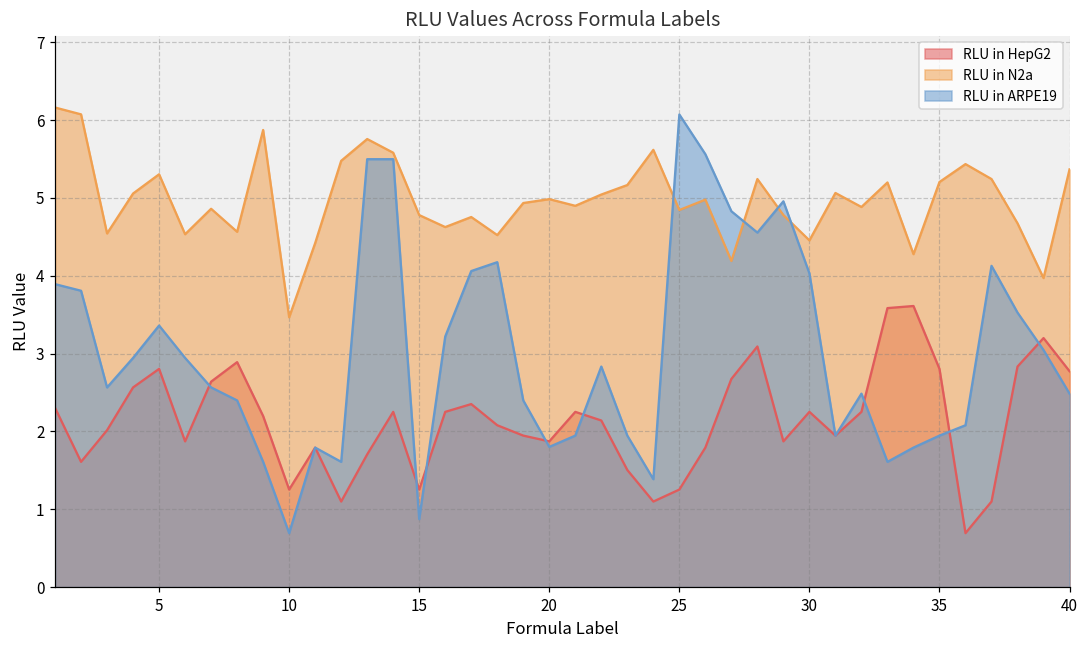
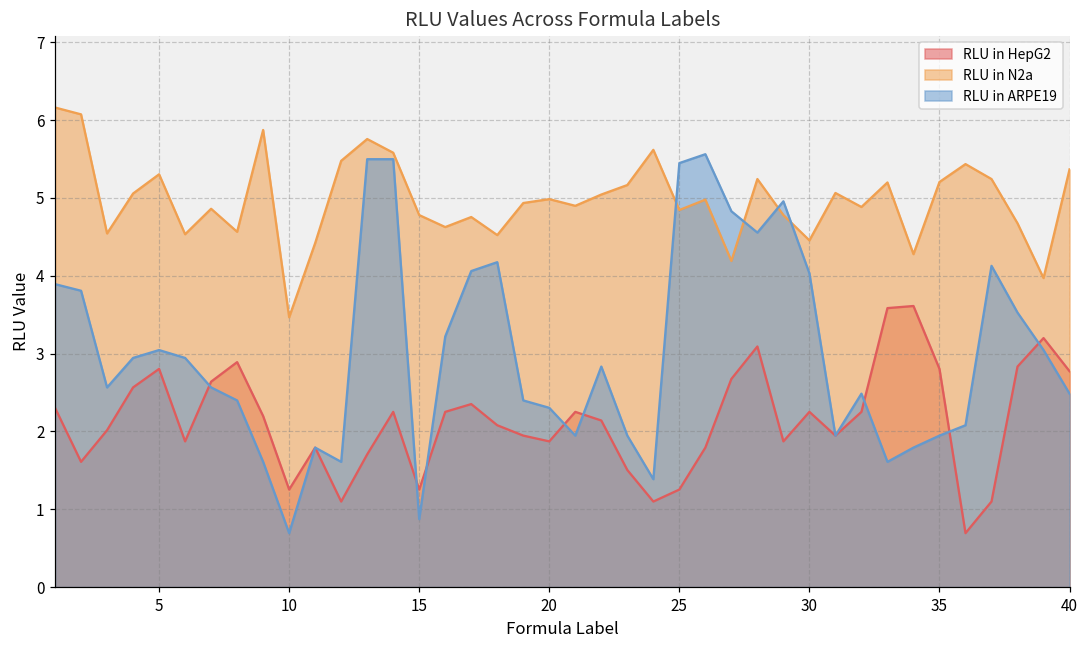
RLU in ARPE19, 5: 3.4 -> 3.0
RLU in ARPE19, 20: 1.8 -> 2.3
RLU in ARPE19, 25: 6.1 -> 5.4
